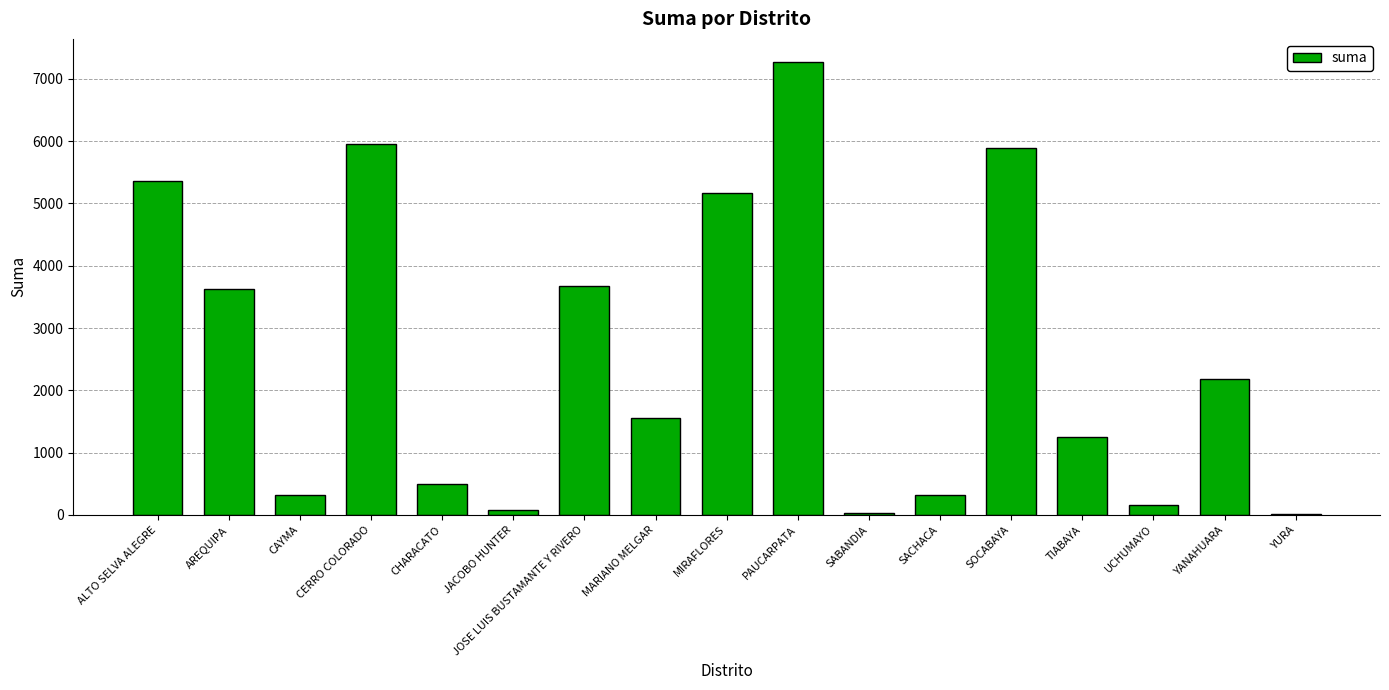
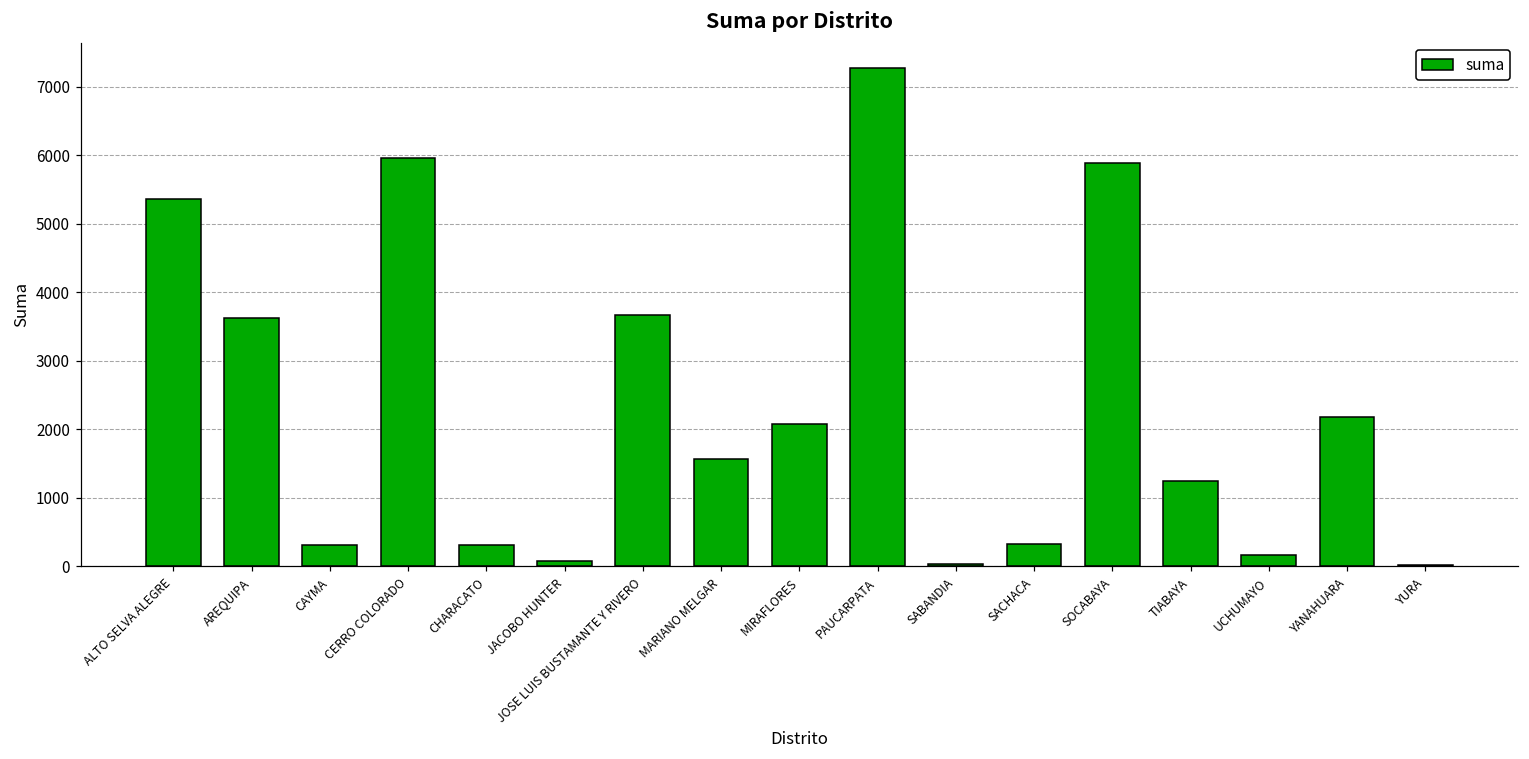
CHARACATO: 500 -> 300
MIRAFLORES: 5200 -> 2100
